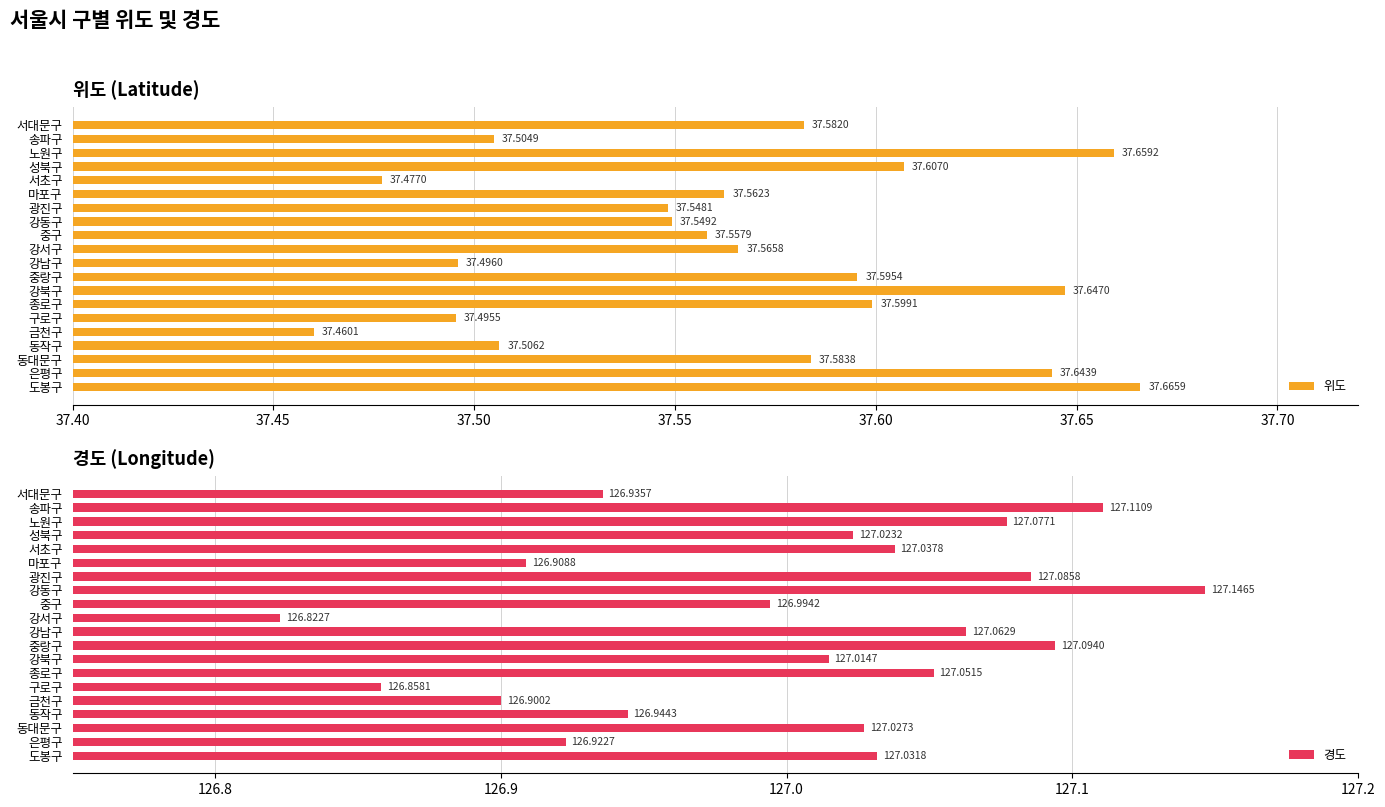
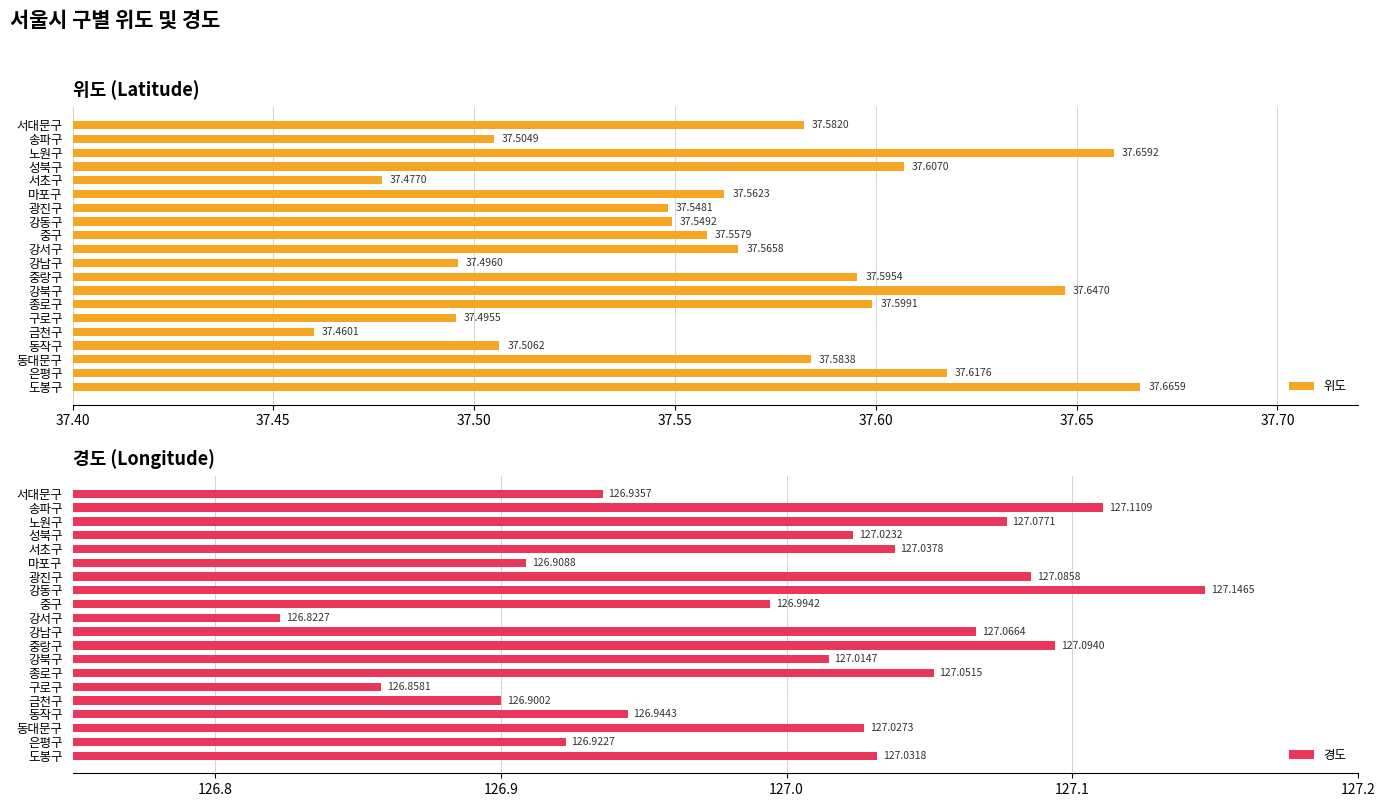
위도 (Latitude), 은평구: 37.6439 -> 37.6176
경도 (Longitude), 강남구: 127.0629 -> 127.0664
